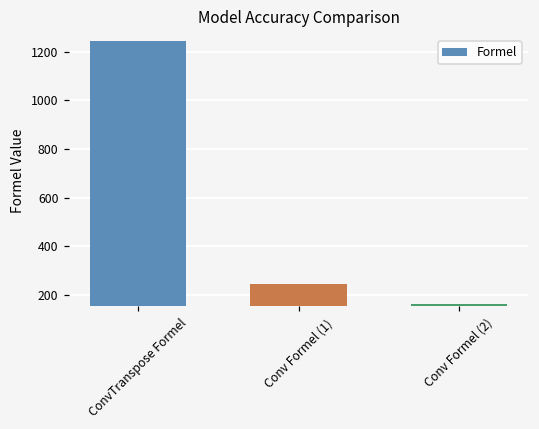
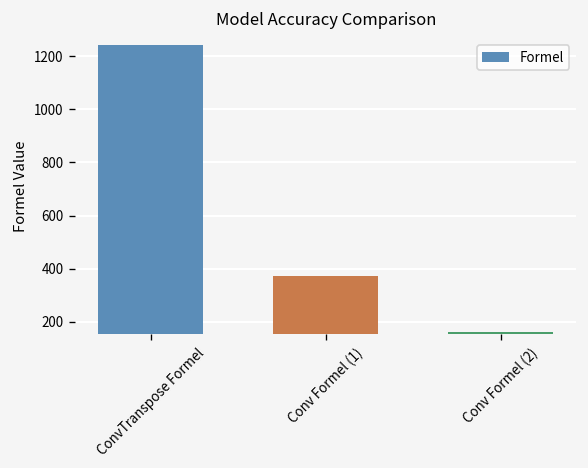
Conv Formel (1): 240 -> 370
